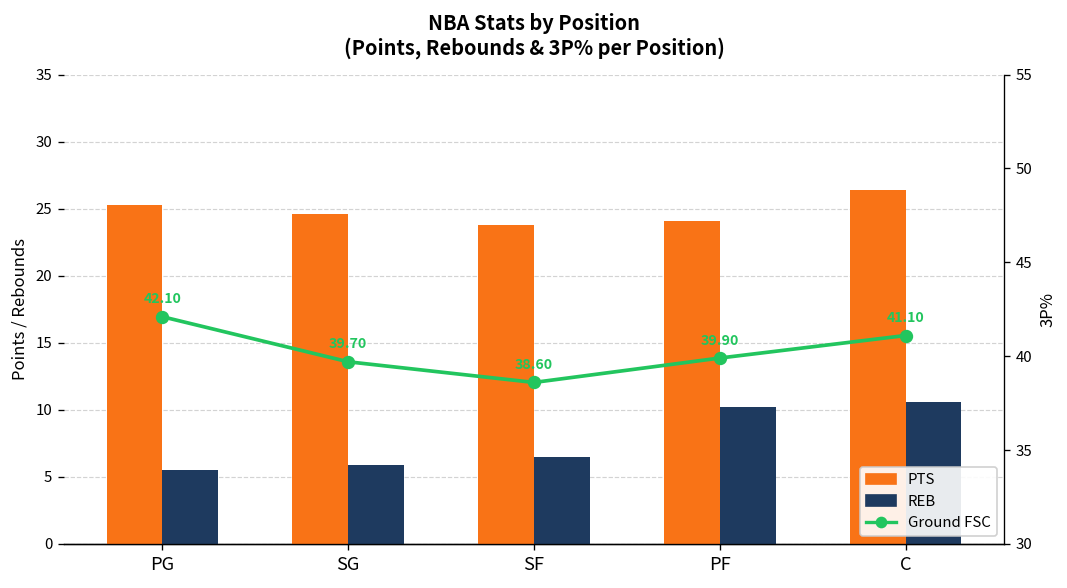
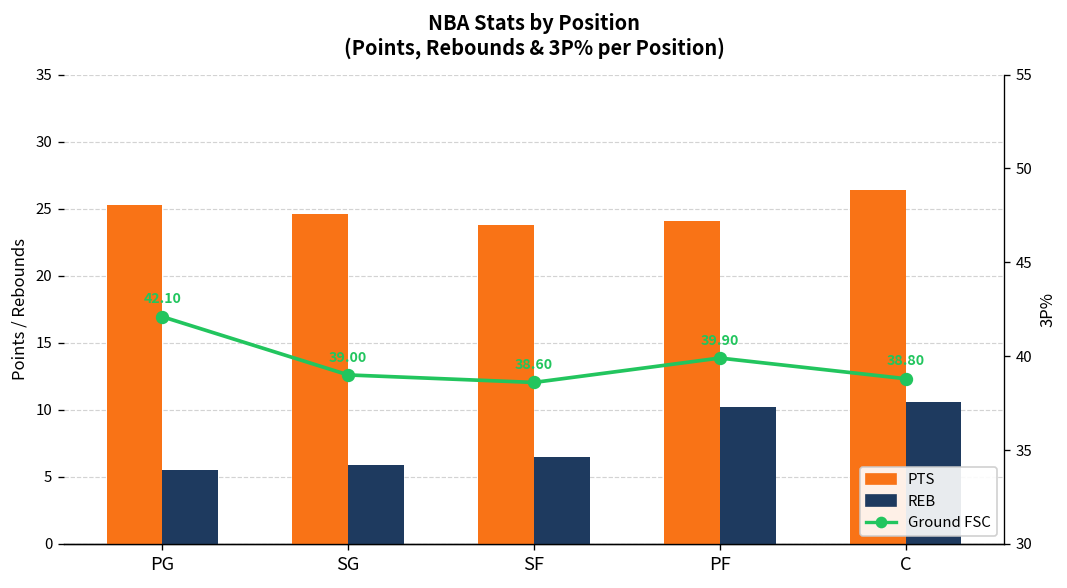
Ground FSC, SG: 39.70 -> 39.00
Ground FSC, C: 41.10 -> 38.80
